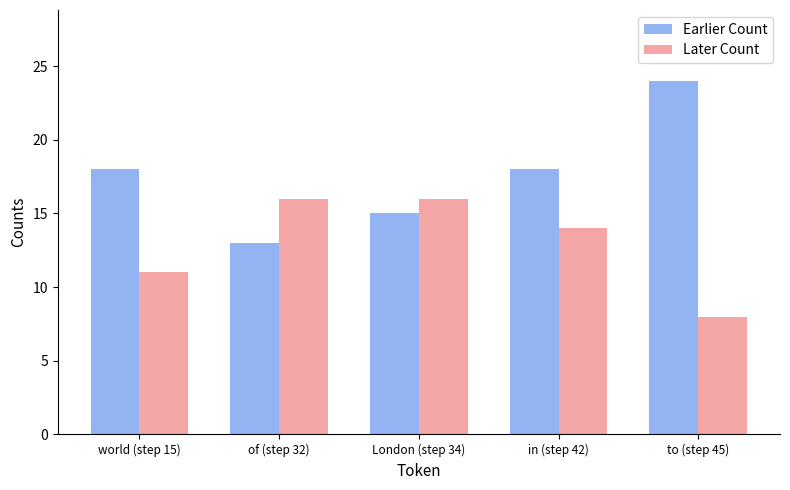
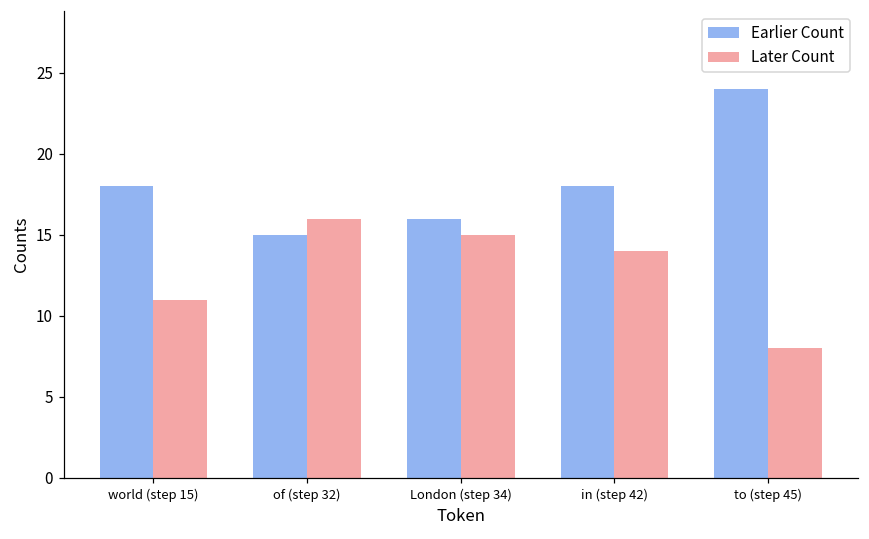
Earlier Count, of (step 32): 13 -> 15
Earlier Count, London (step 34): 15 -> 16
Later Count, London (step 34): 16 -> 15
